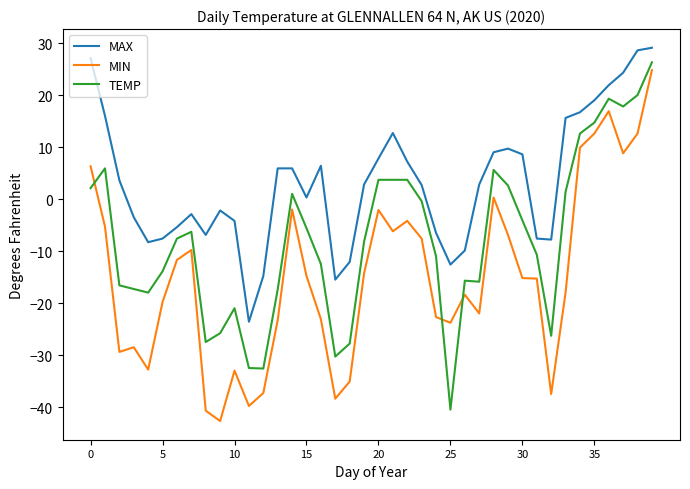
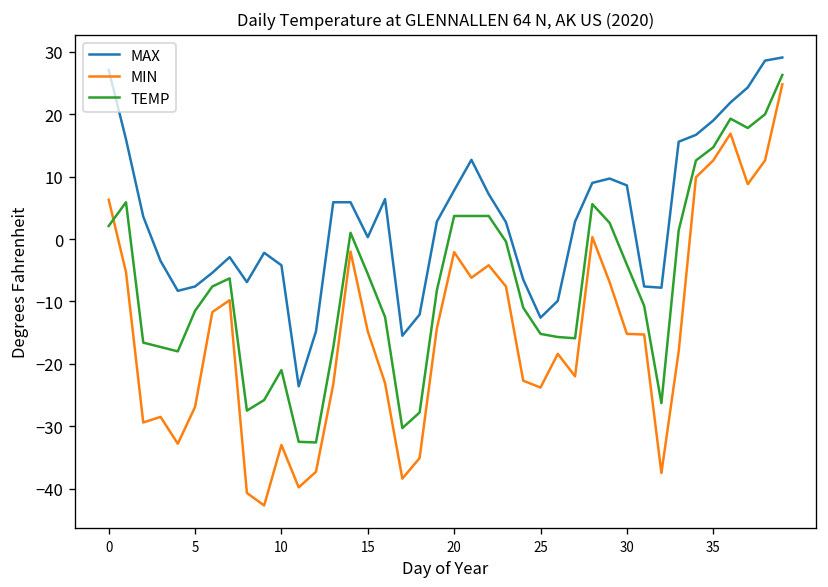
MIN, 5: -20 -> -27
TEMP, 5: -14 -> -12
TEMP, 25: -41 -> -15
